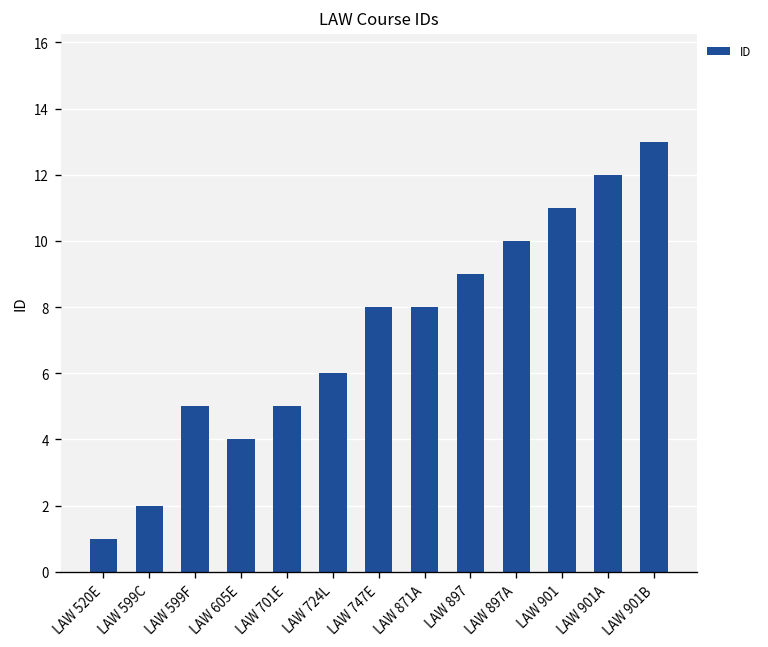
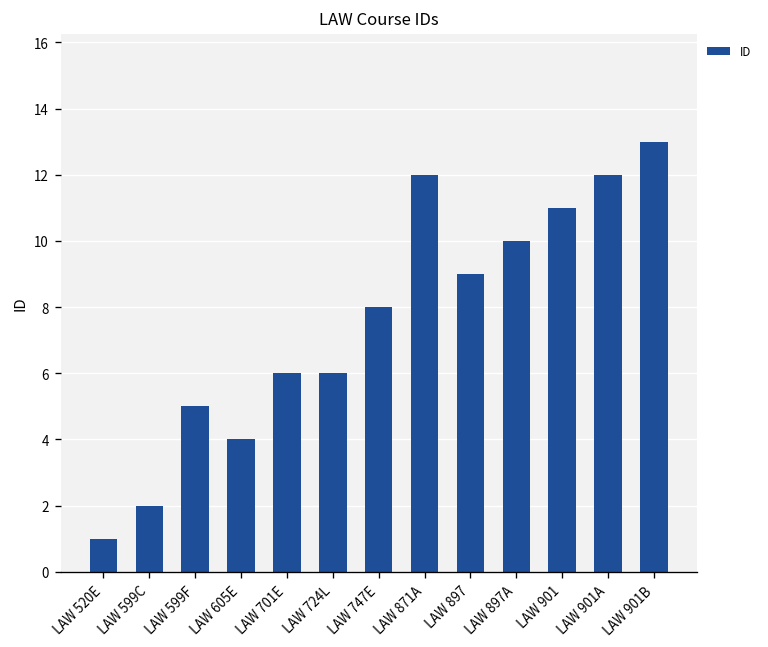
LAW 701E: 5 -> 6
LAW 871A: 8 -> 12
